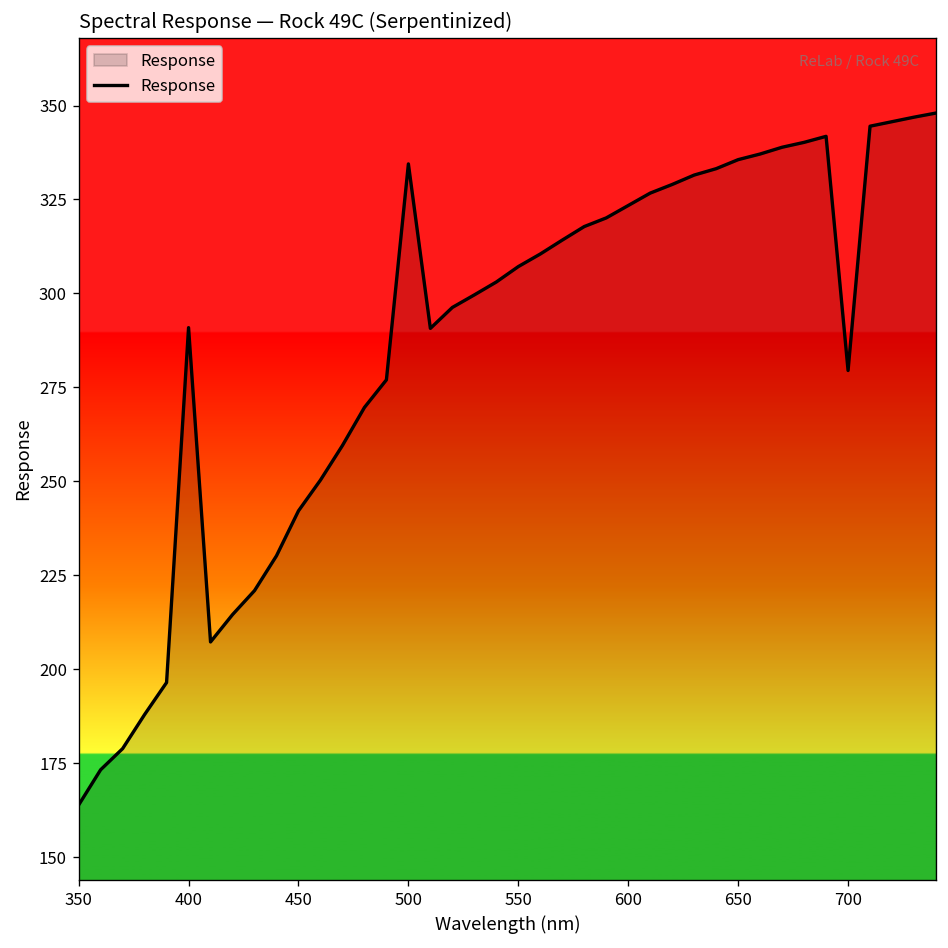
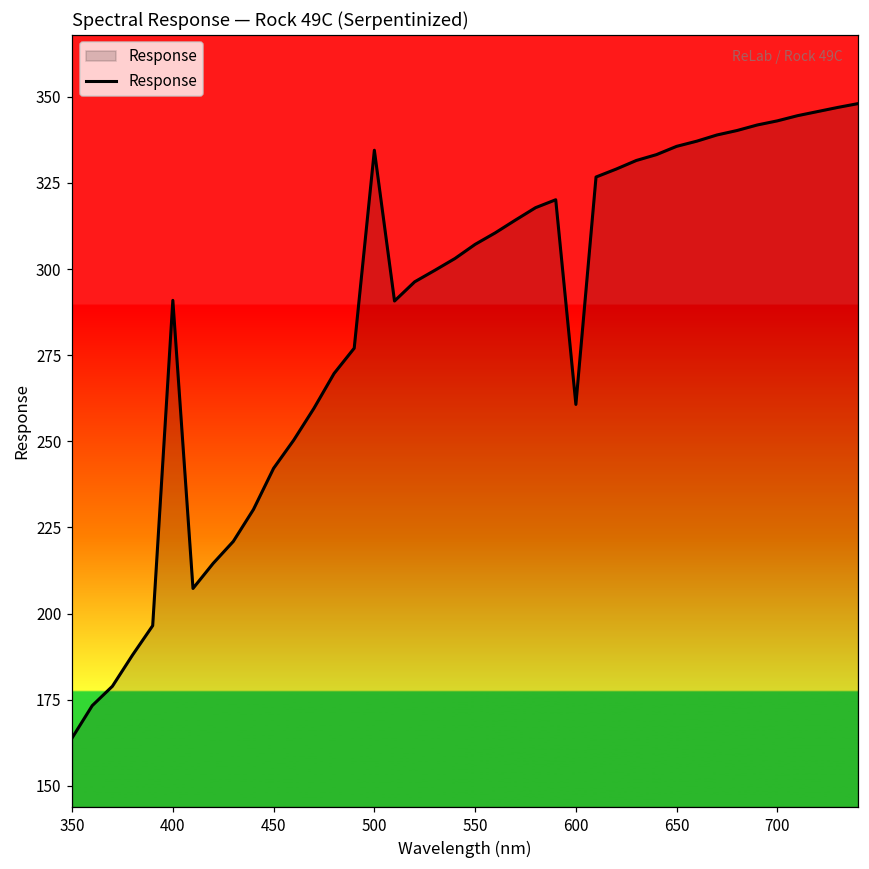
600: 323 -> 261
700: 280 -> 343
